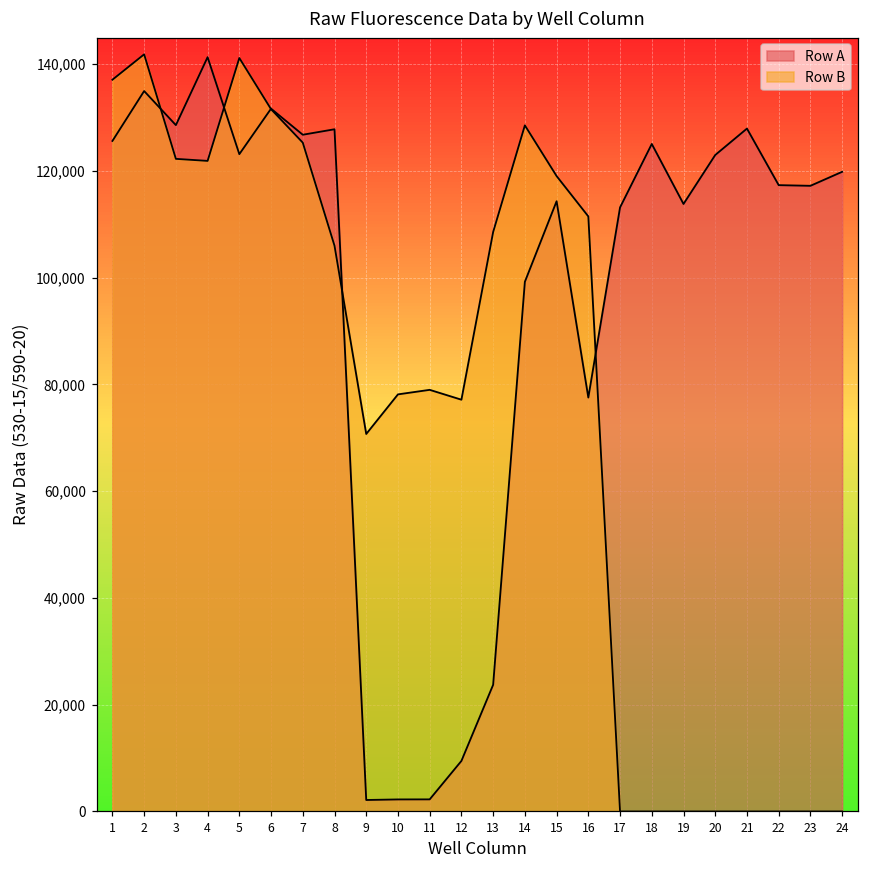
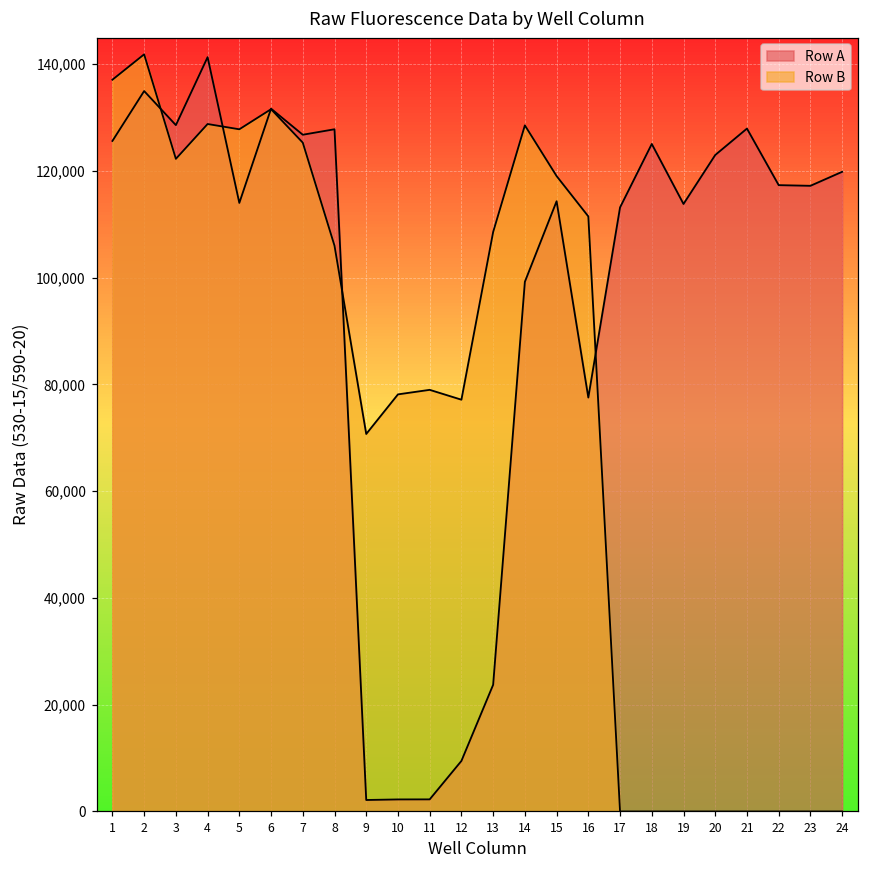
Row B, 4: 122,000 -> 129,000
Row A, 5: 123,000 -> 114,000
Row B, 5: 141,000 -> 128,000
